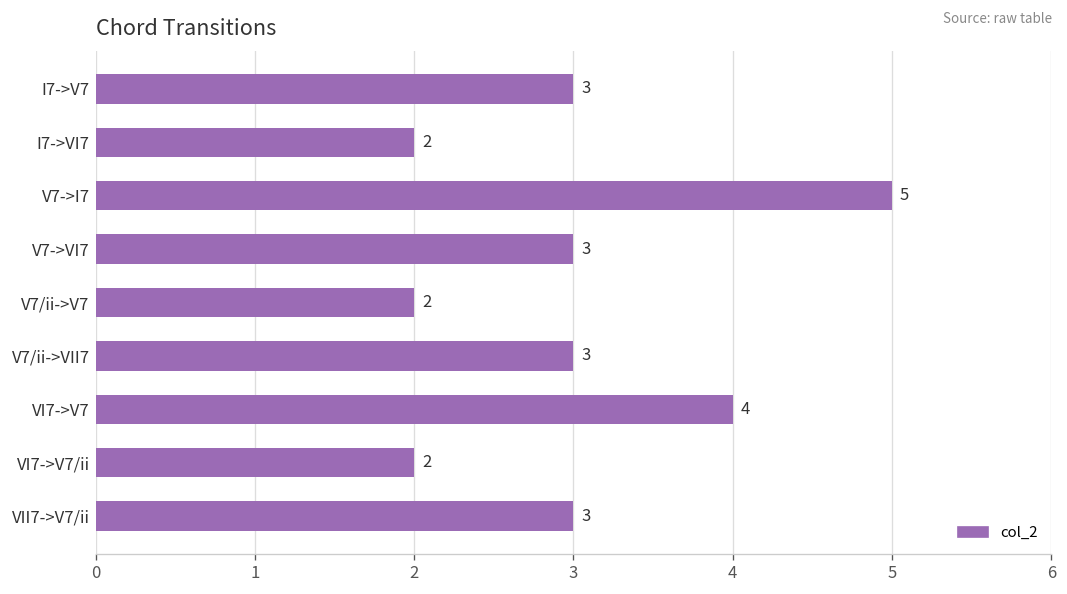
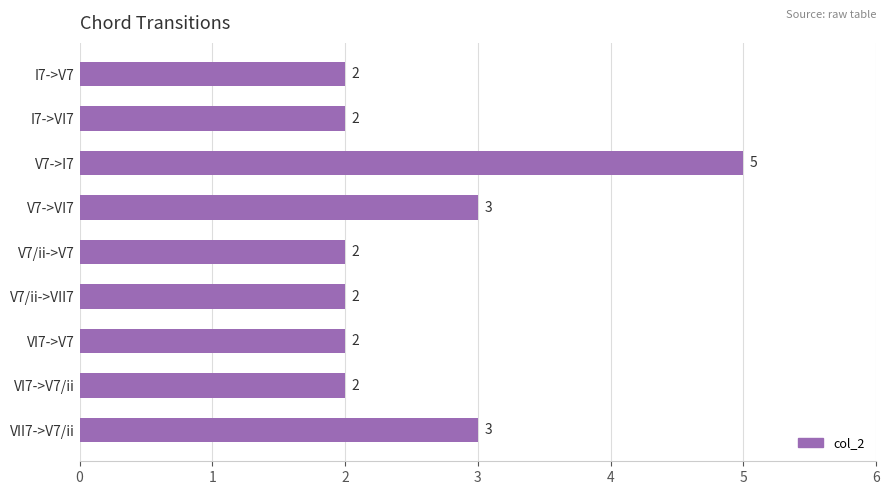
I7->V7: 3 -> 2
V7/ii->VII7: 3 -> 2
VI7->V7: 4 -> 2
